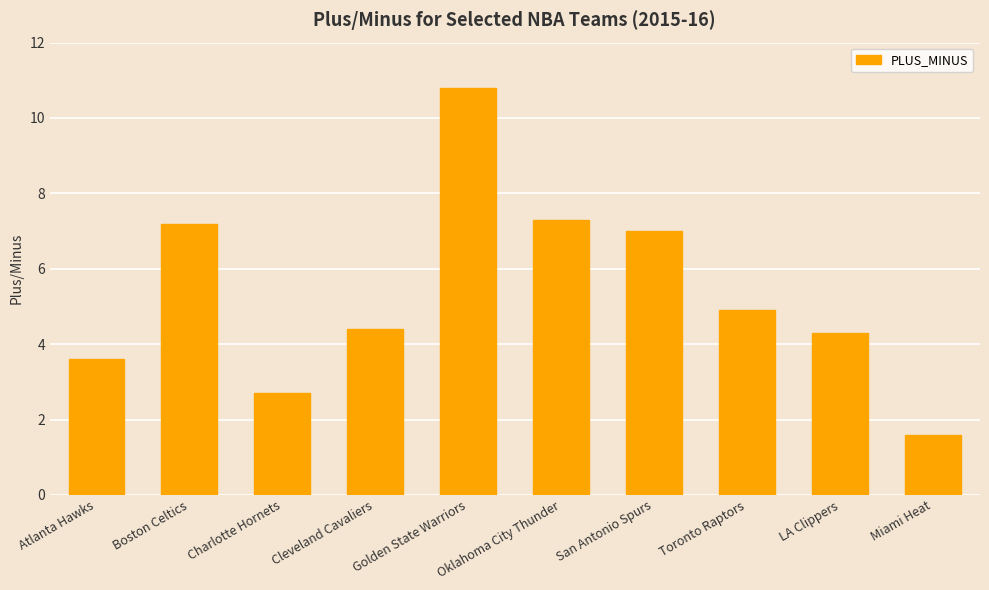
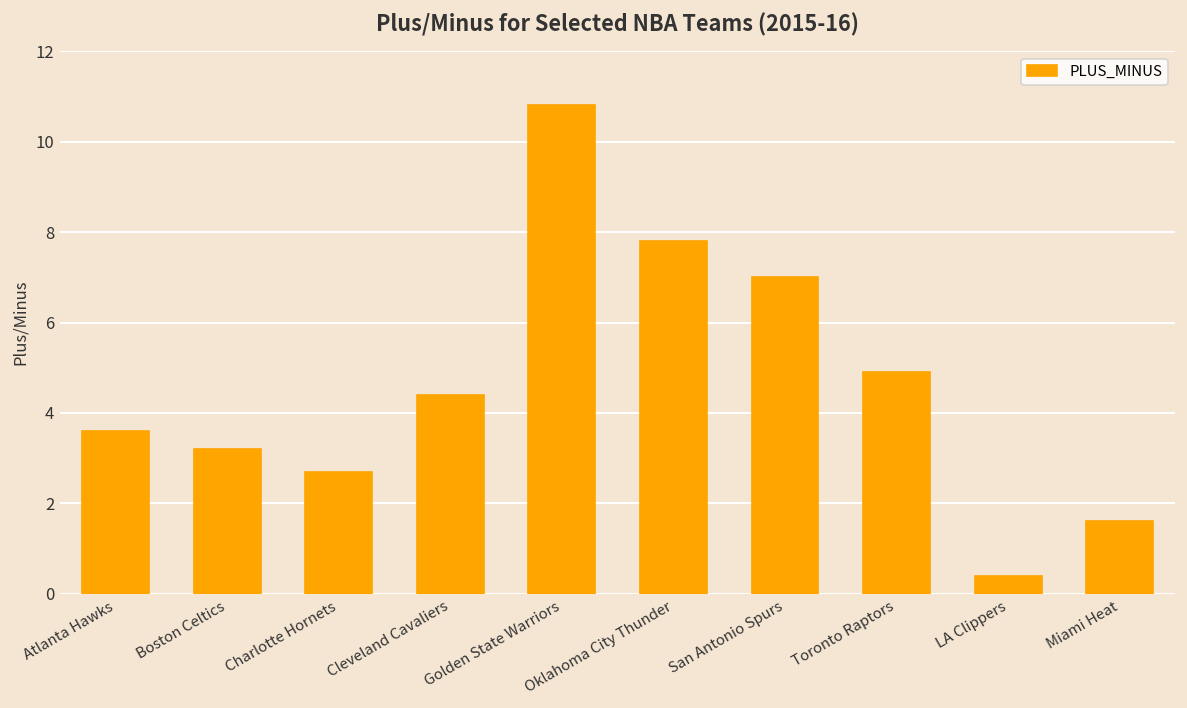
Boston Celtics: 7.2 -> 3.2
Oklahoma City Thunder: 7.3 -> 7.8
LA Clippers: 4.3 -> 0.4
